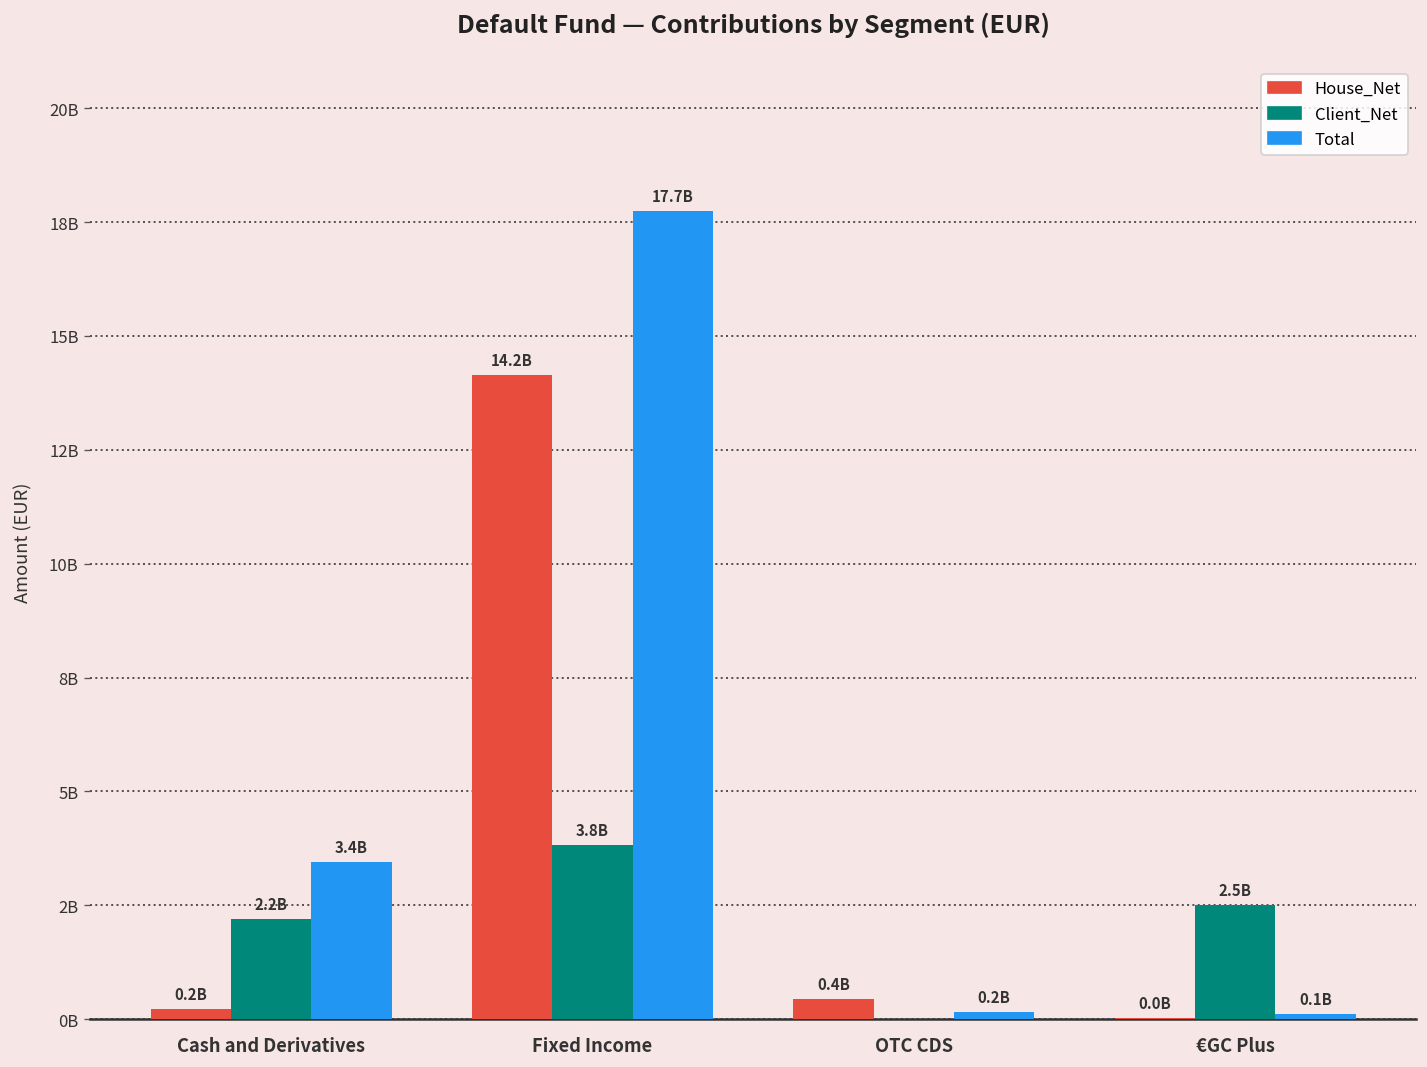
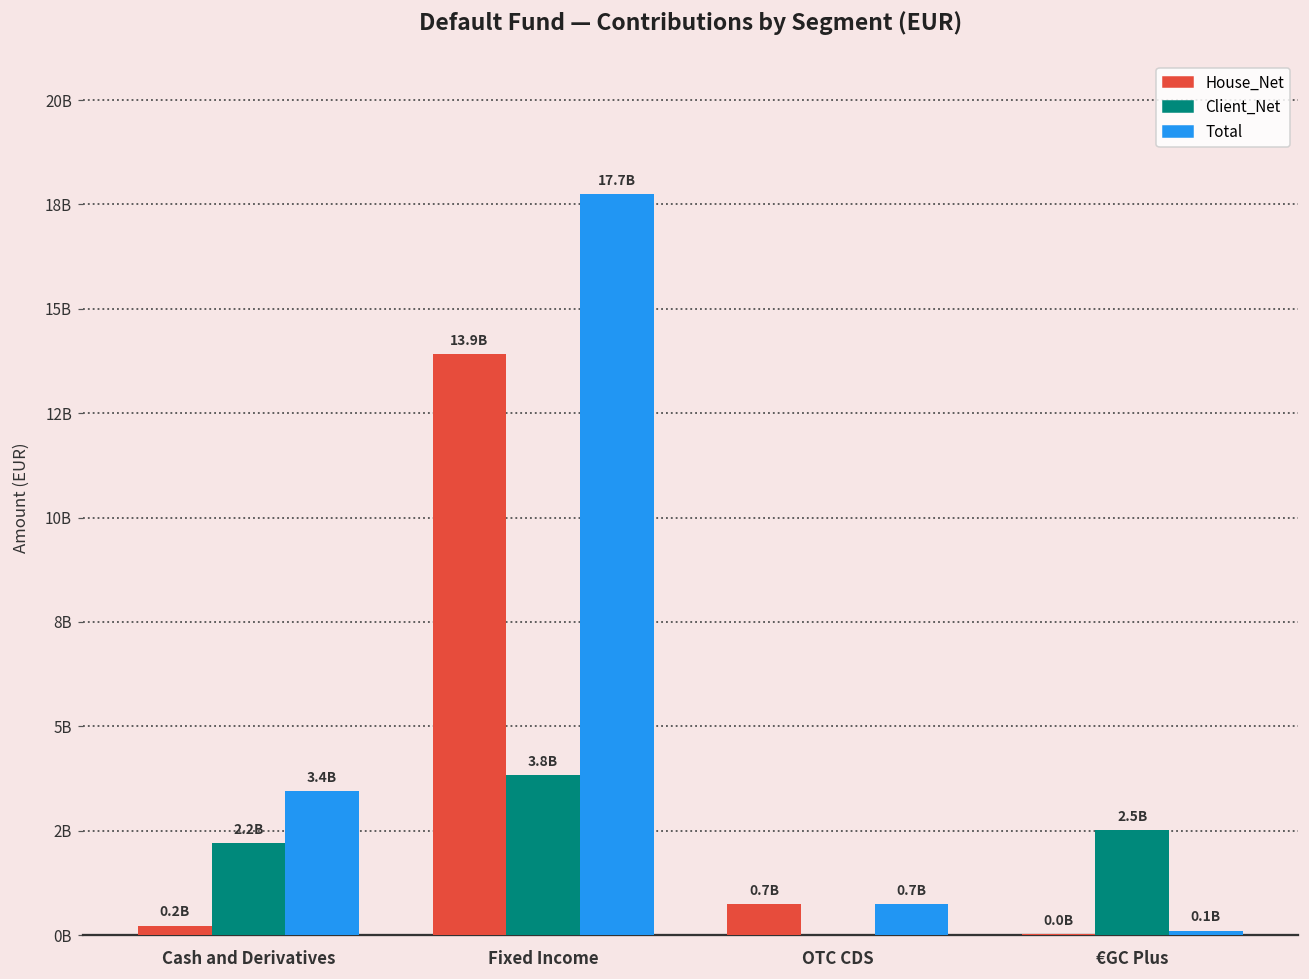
House_Net, Fixed Income: 14.2B -> 13.9B
House_Net, OTC CDS: 0.4B -> 0.7B
Total, OTC CDS: 0.2B -> 0.7B
